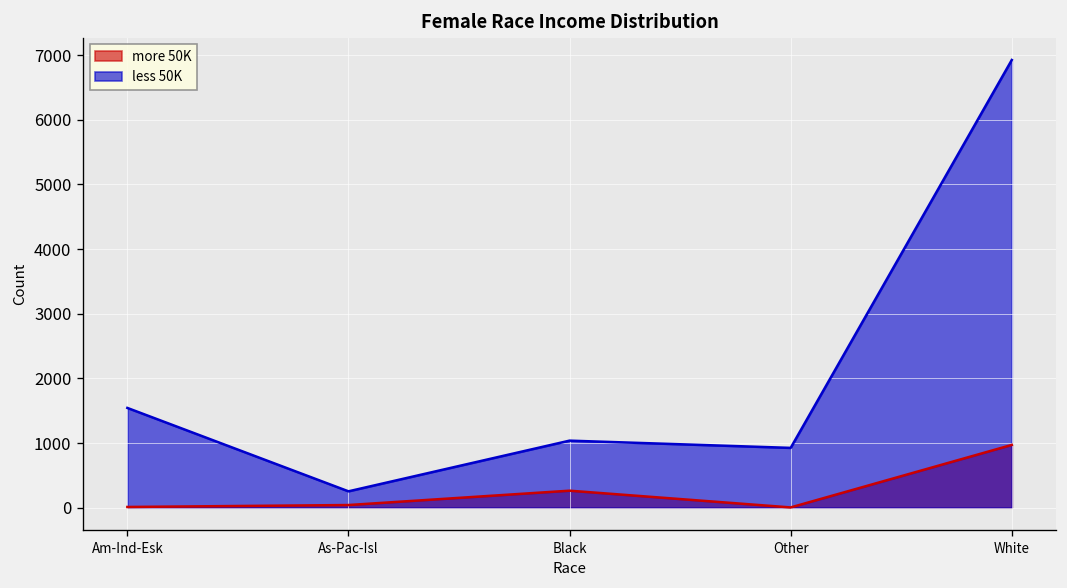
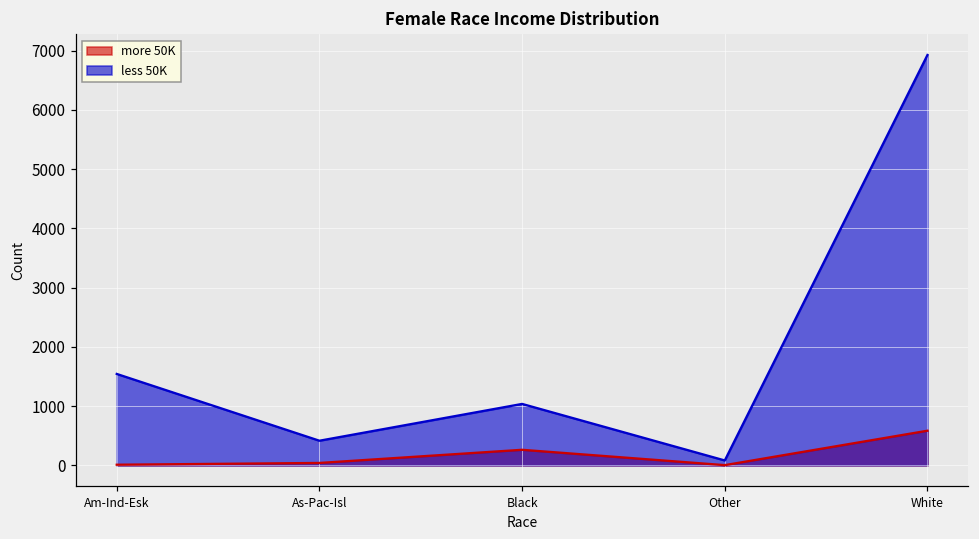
less 50K, As-Pac-Isl: 300 -> 400
less 50K, Other: 900 -> 100
more 50K, White: 1000 -> 600
